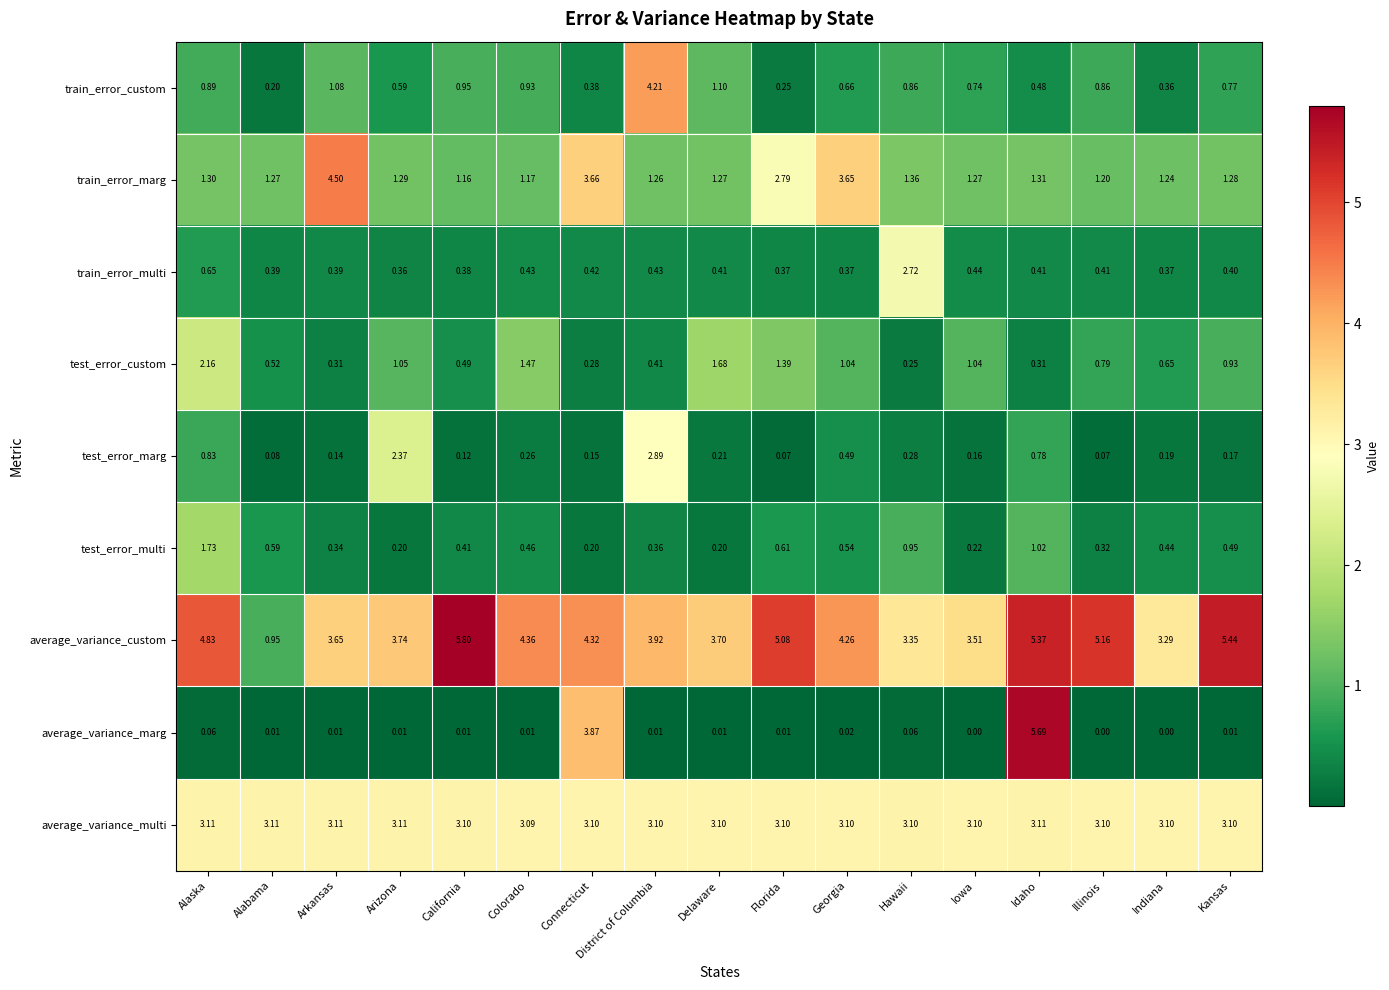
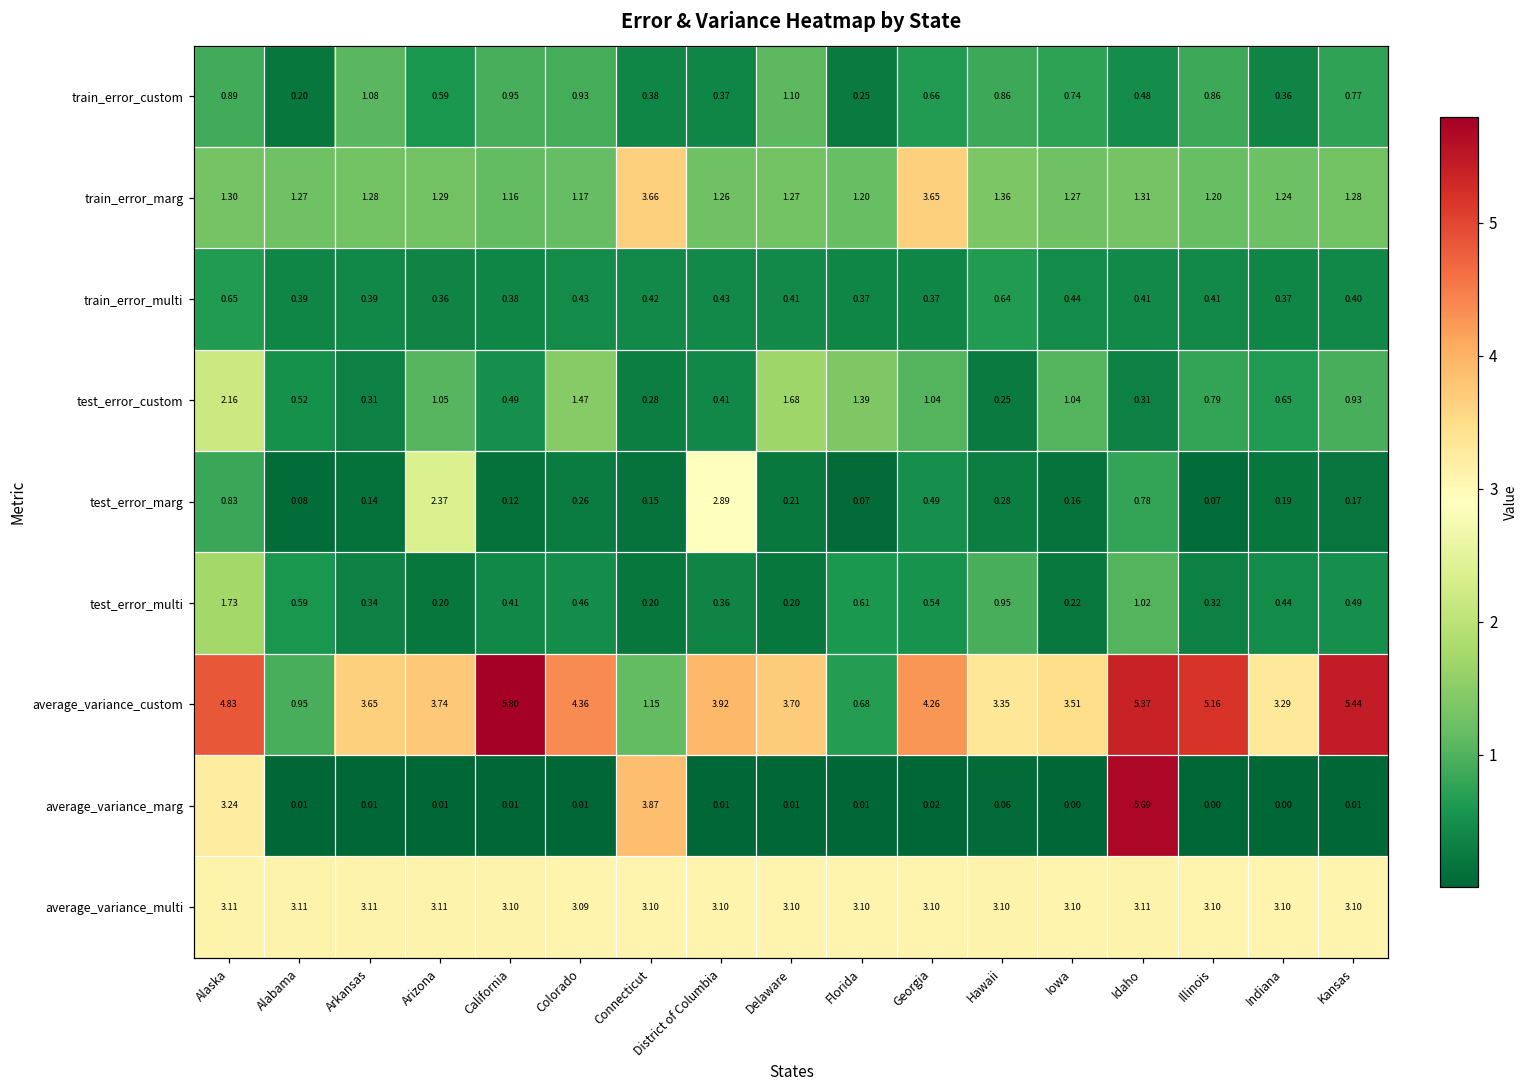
train_error_custom, District of Columbia: 4.21 -> 0.37
train_error_marg, Arkansas: 4.50 -> 1.28
train_error_marg, Florida: 2.79 -> 1.20
train_error_multi, Hawaii: 2.72 -> 0.64
average_variance_custom, Connecticut: 4.32 -> 1.15
average_variance_custom, Florida: 5.08 -> 0.68
average_variance_marg, Alaska: 0.06 -> 3.24
